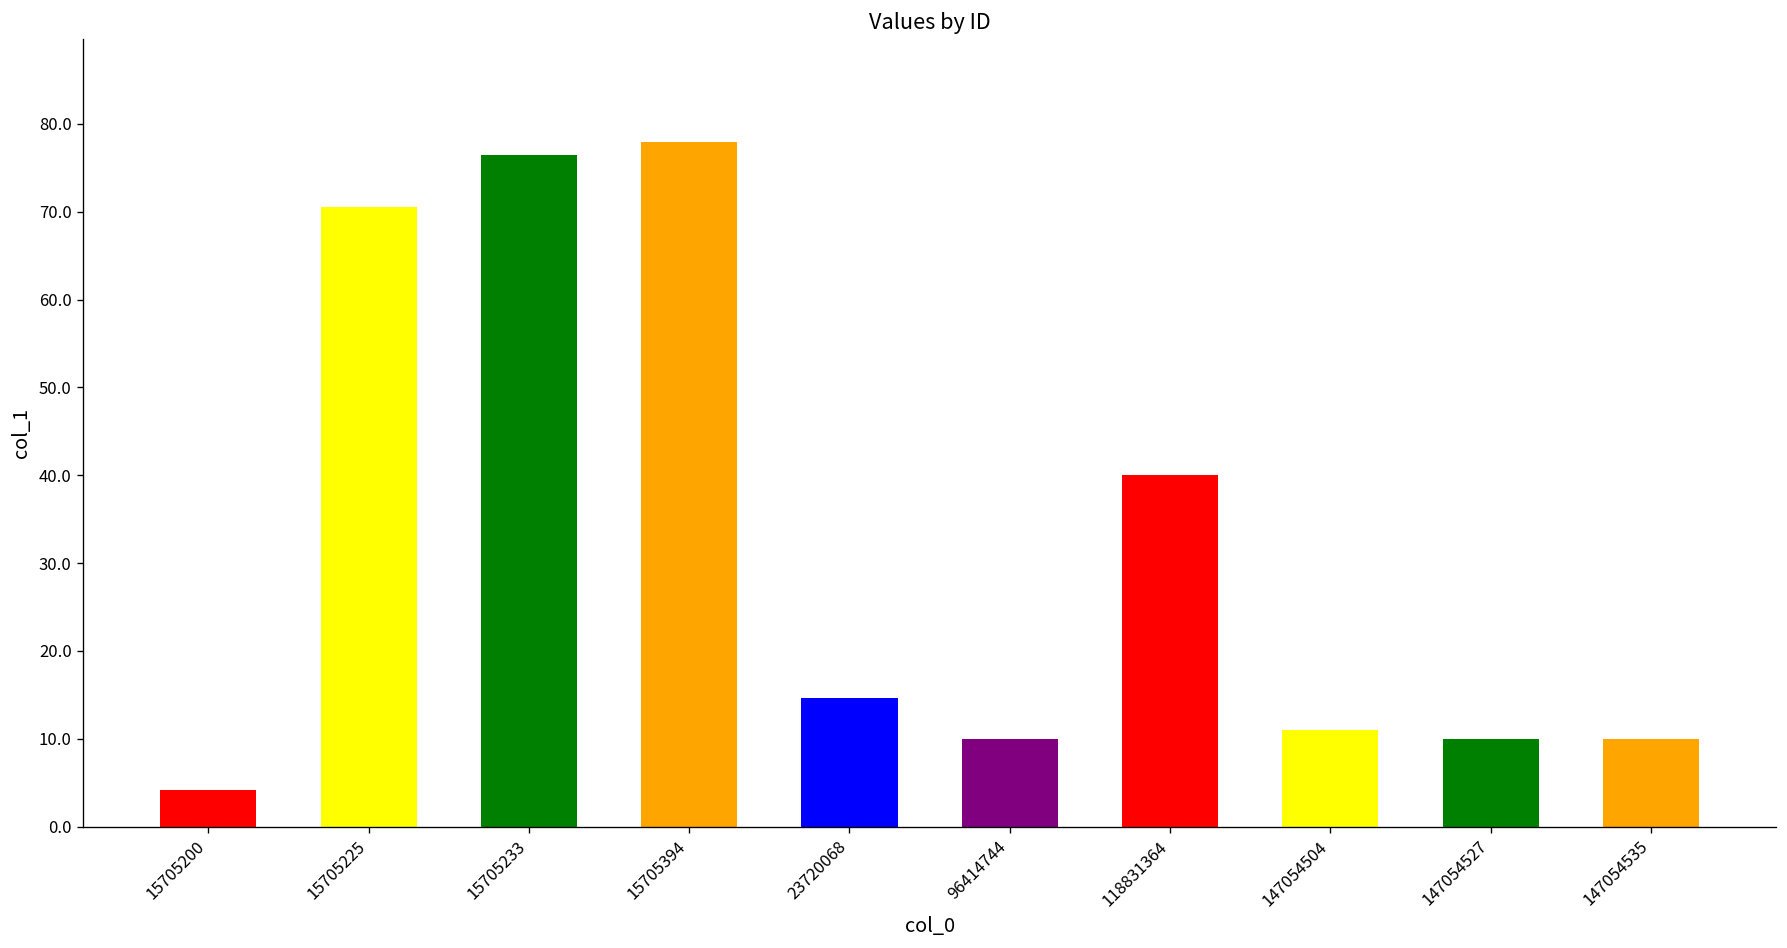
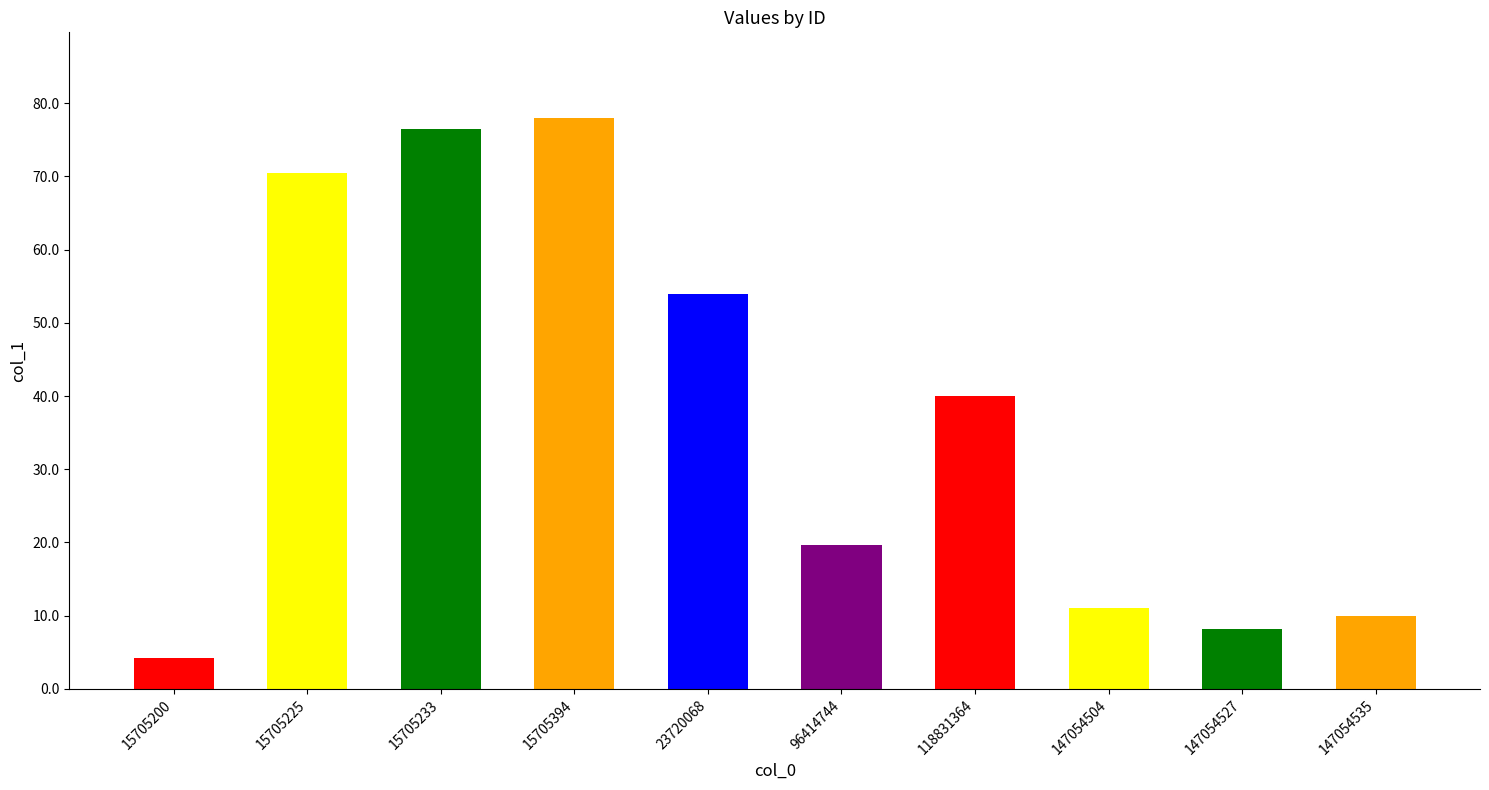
23720068: 15 -> 54
96414744: 10 -> 20
147054527: 10 -> 8
